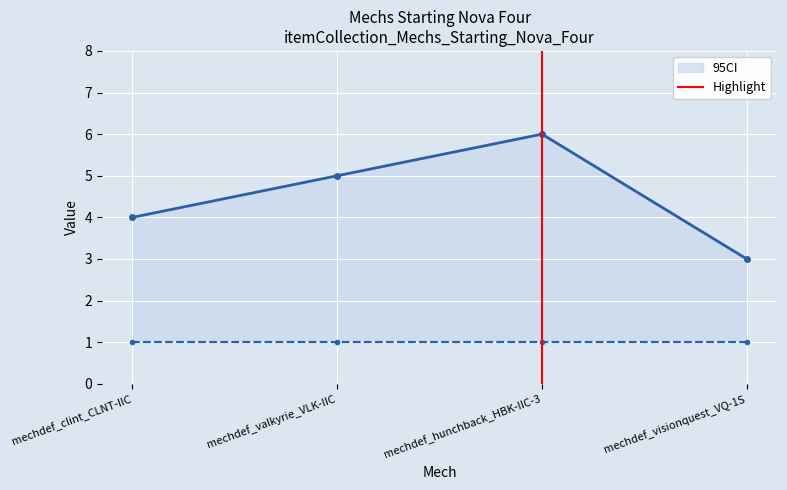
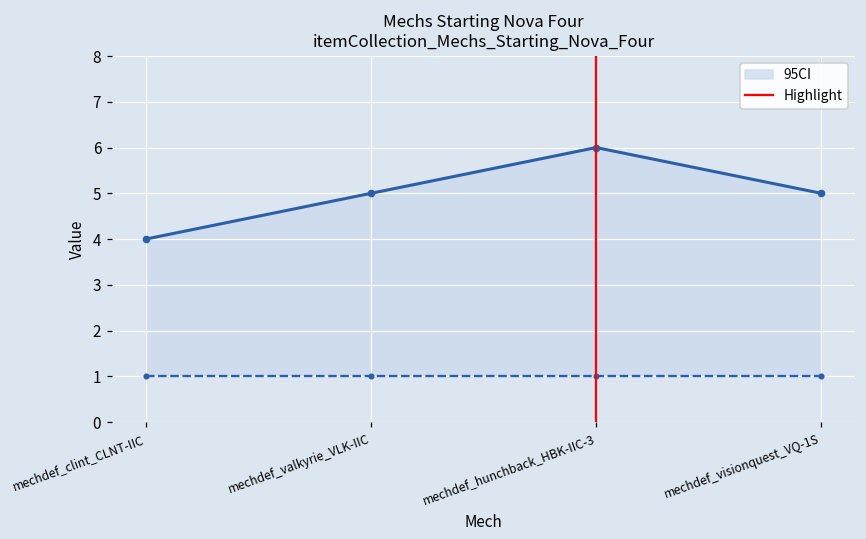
95CI, mechdef_visionquest_VQ-1S: 3 -> 5
